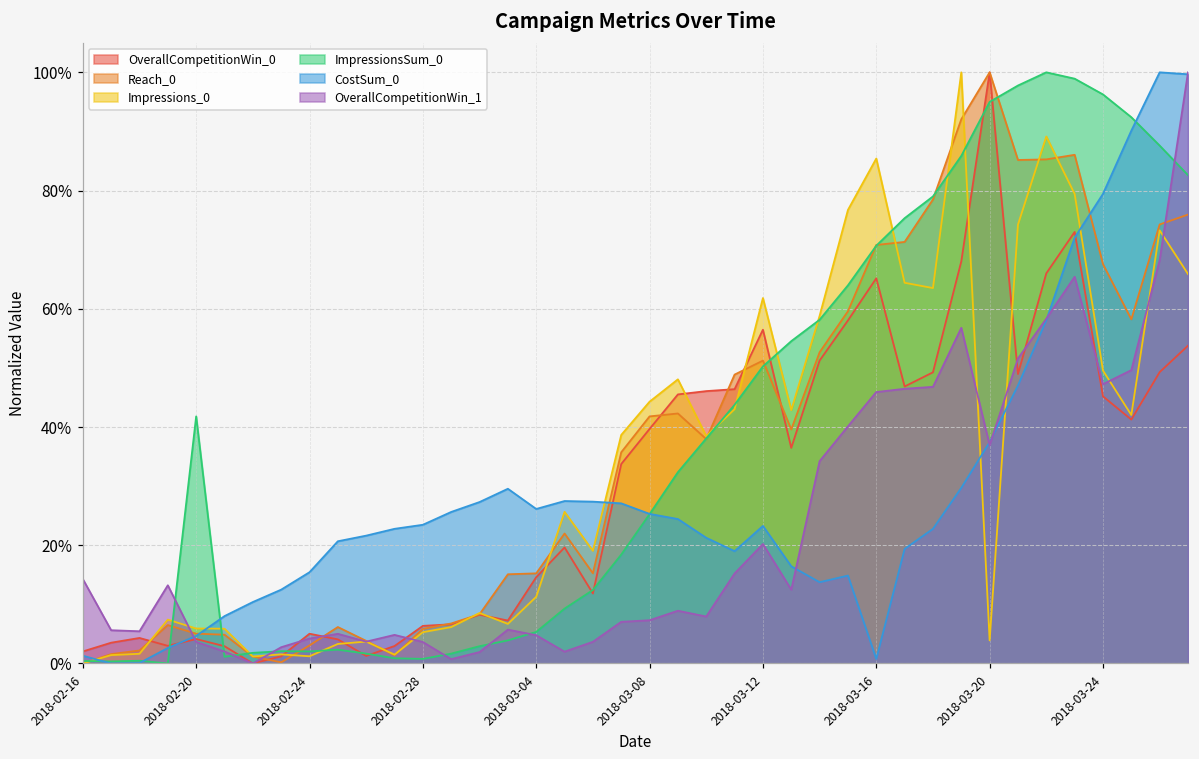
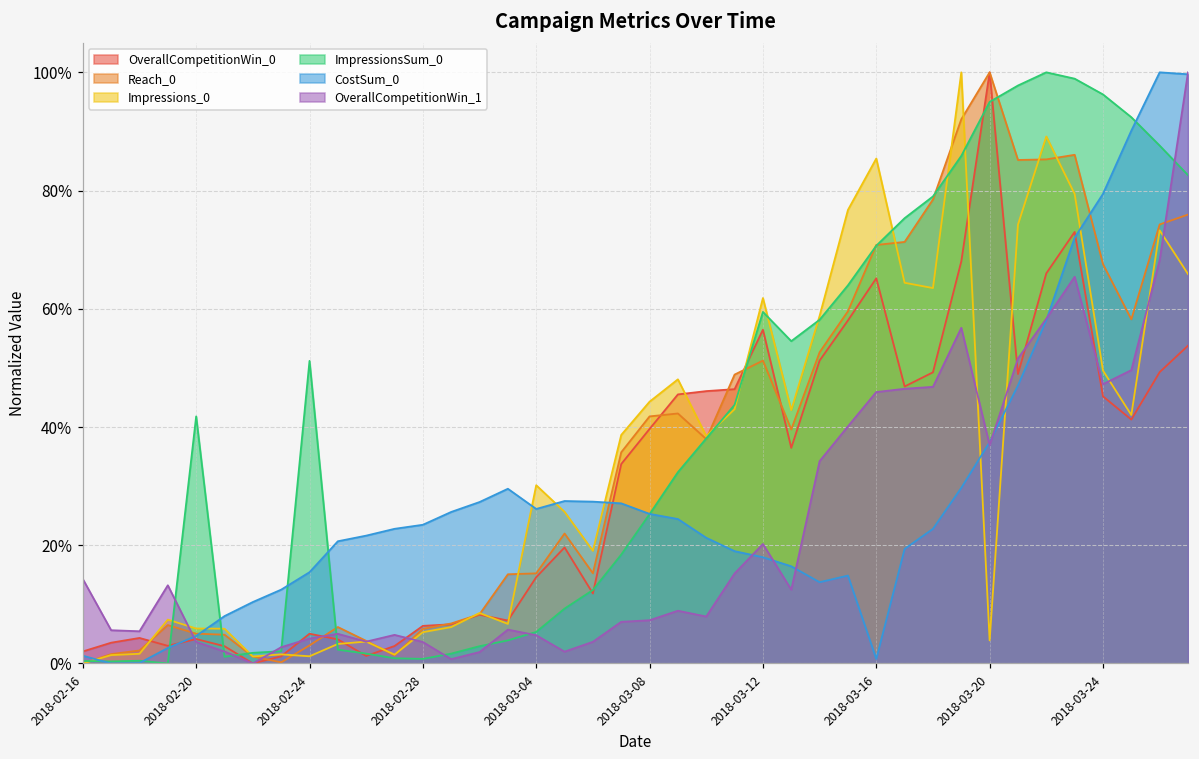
ImpressionsSum_0, 2018-02-24: 2% -> 51%
Impressions_0, 2018-03-04: 11% -> 30%
ImpressionsSum_0, 2018-03-12: 50% -> 59%
CostSum_0, 2018-03-12: 23% -> 18%
